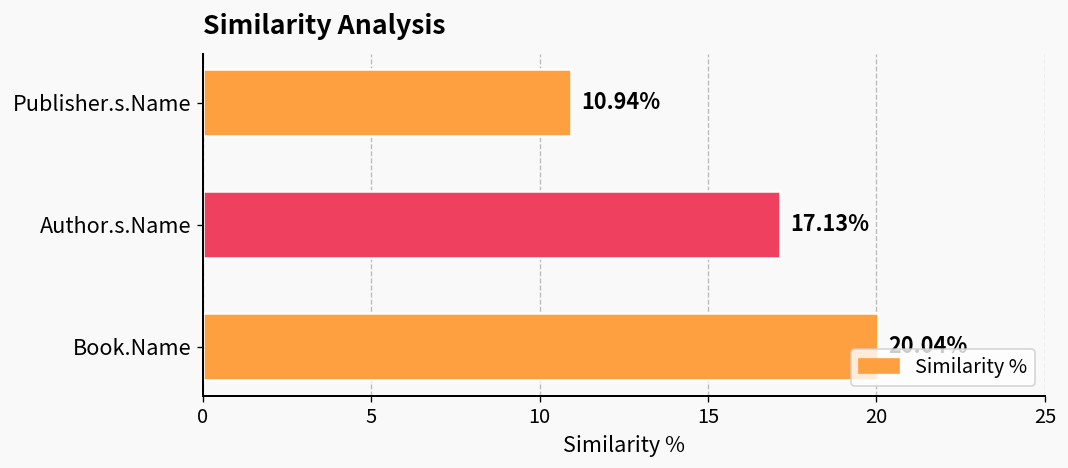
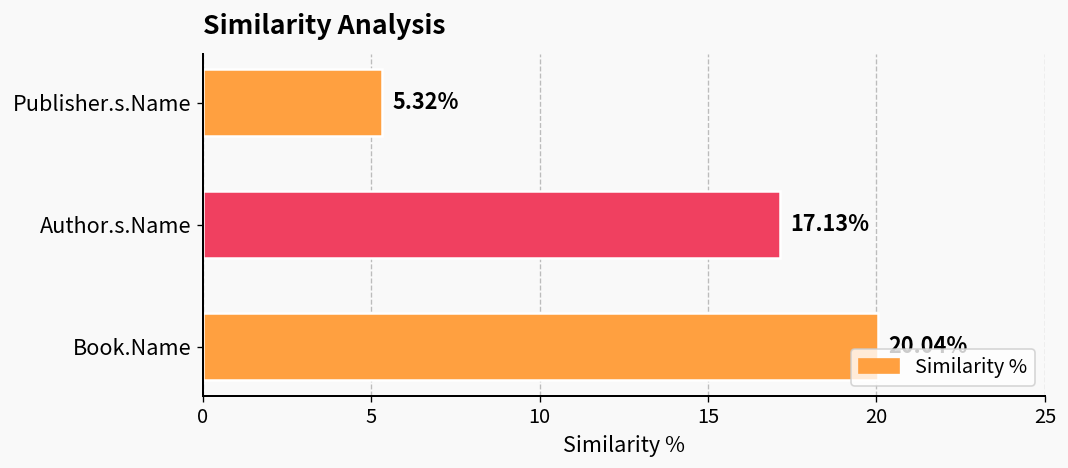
Publisher.s.Name: 10.94% -> 5.32%
